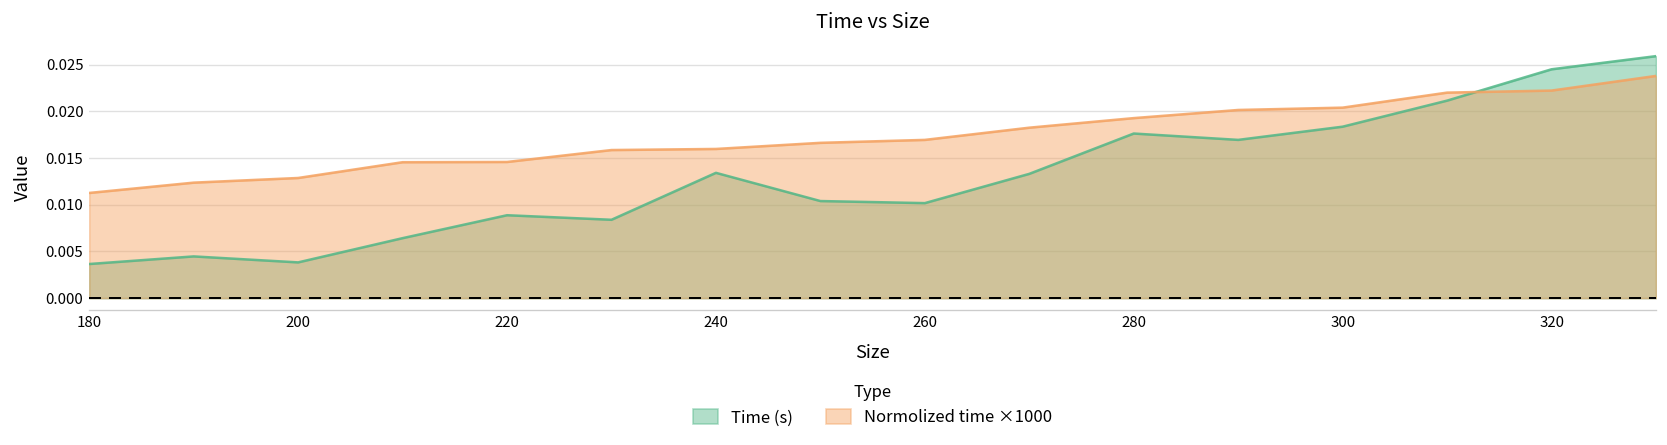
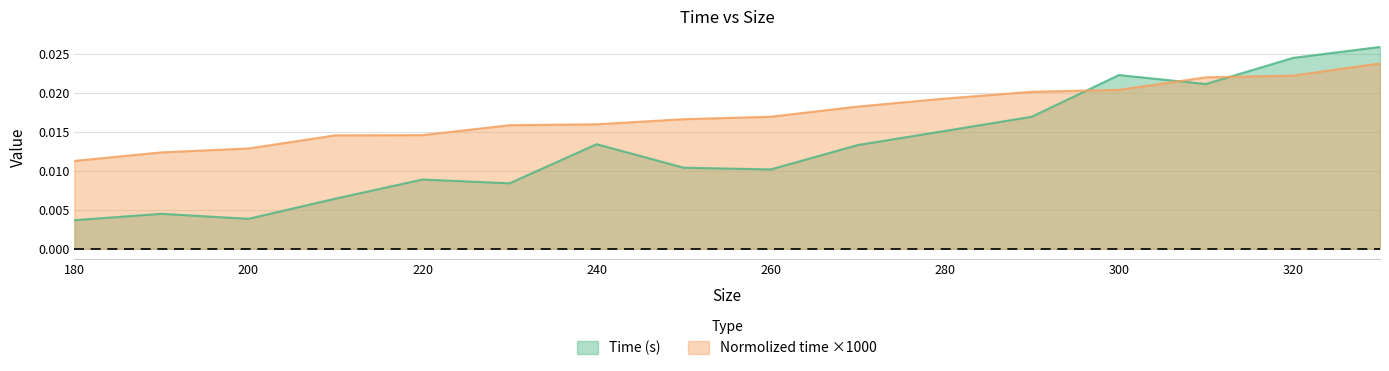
Time (s), 280: 0.018 -> 0.015
Time (s), 300: 0.018 -> 0.022
